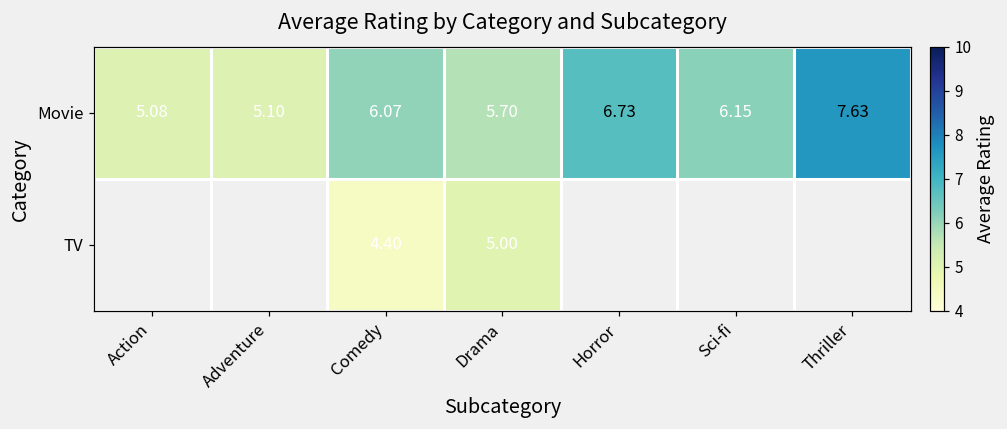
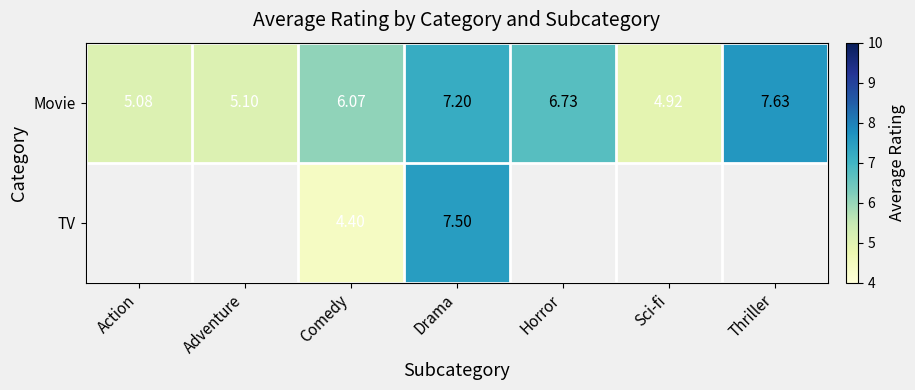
Movie, Drama: 5.70 -> 7.20
Movie, Sci-fi: 6.15 -> 4.92
TV, Drama: 5.00 -> 7.50
